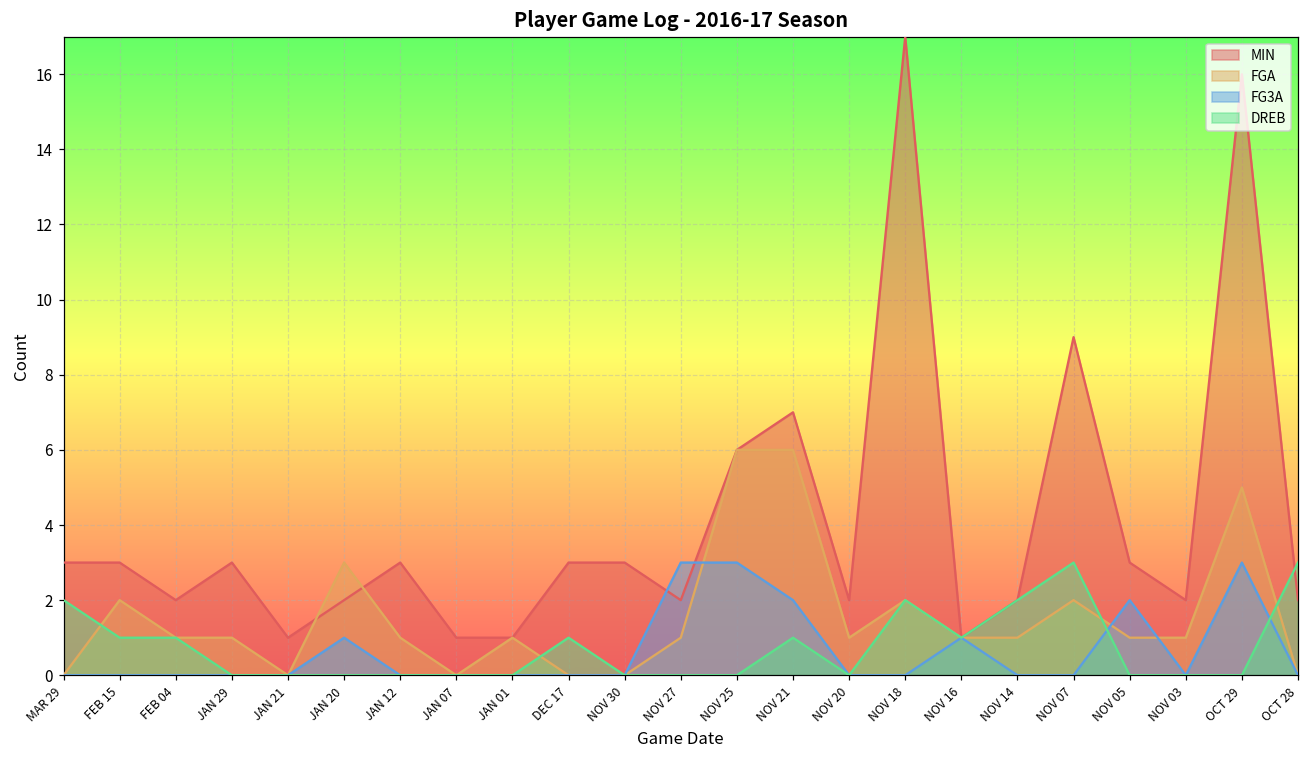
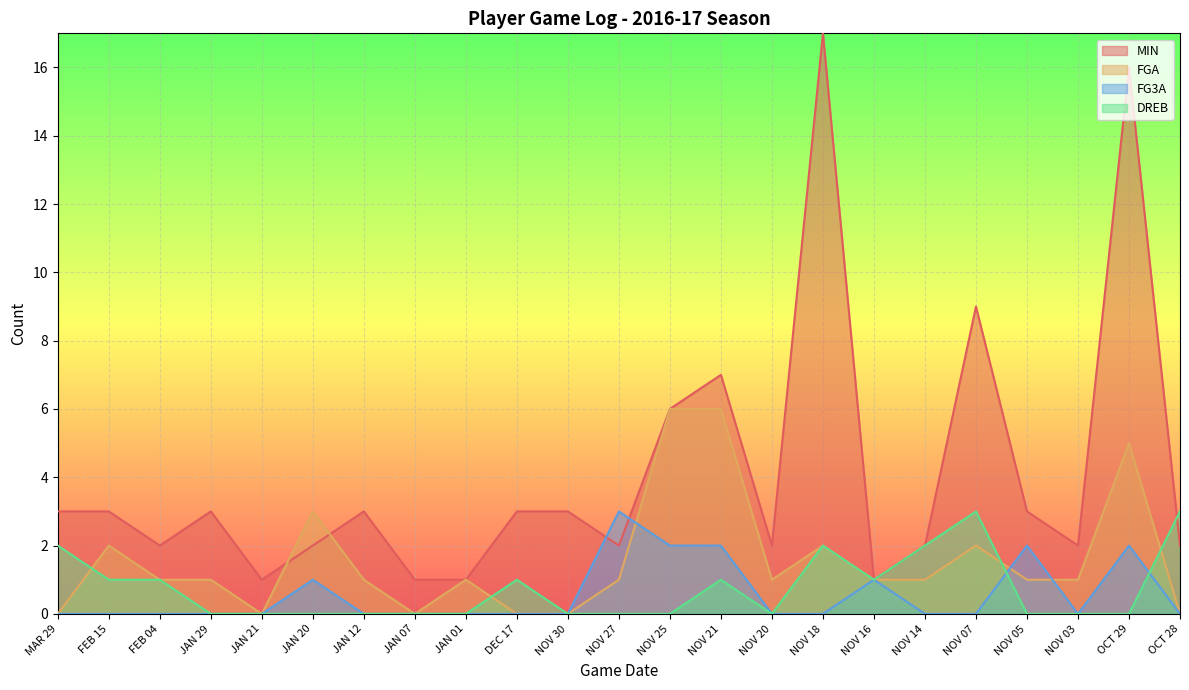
FG3A, NOV 25: 3 -> 2
FG3A, OCT 29: 3 -> 2
